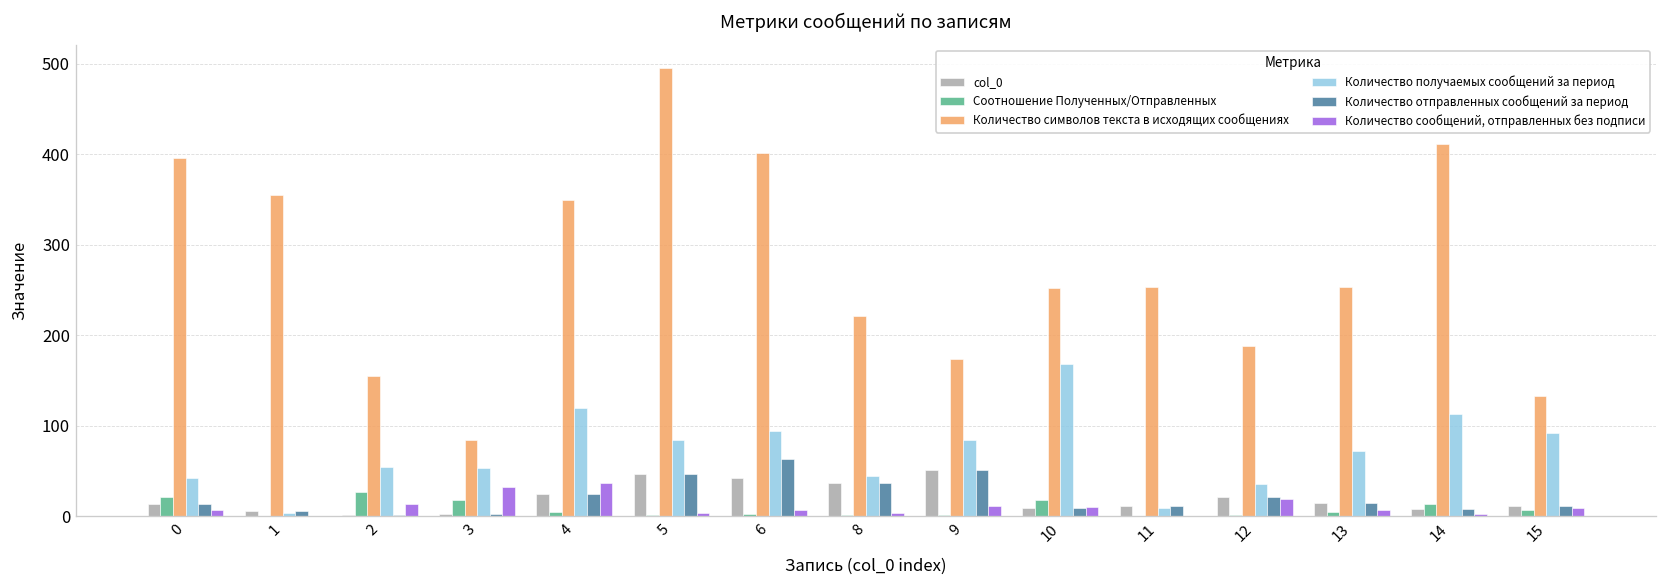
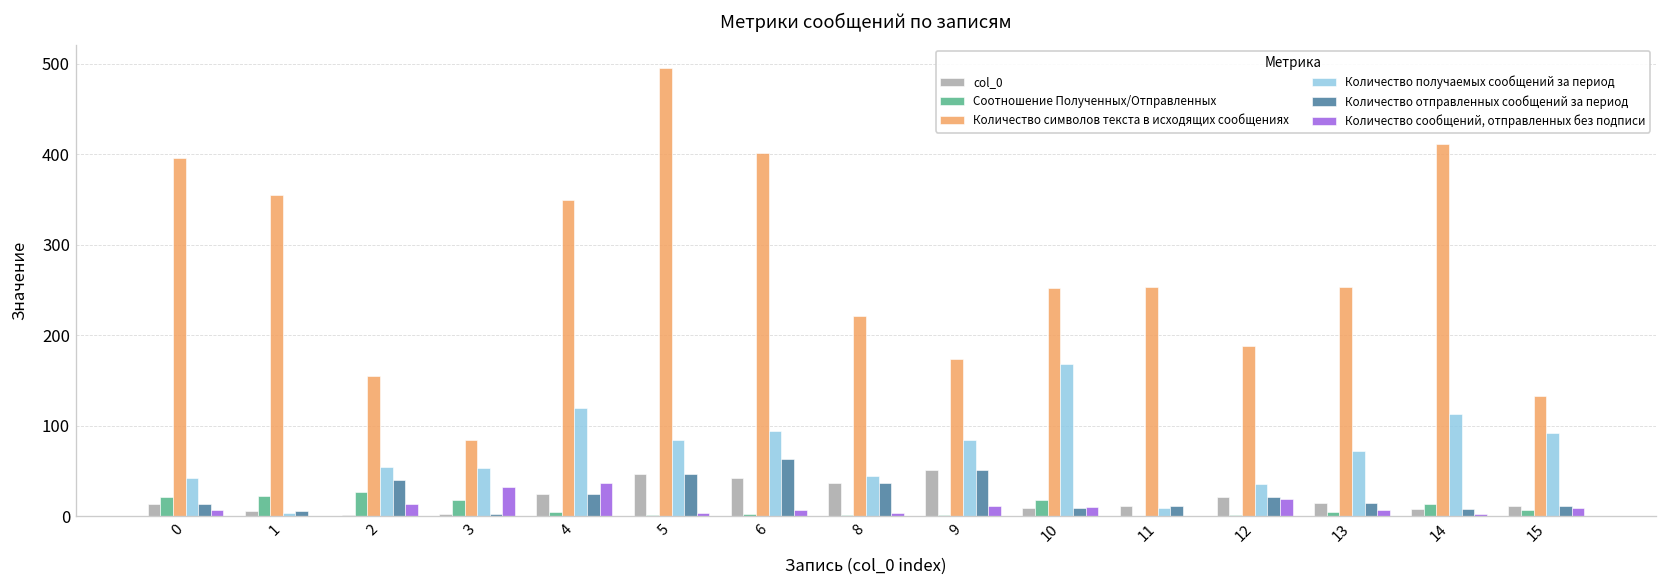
Соотношение Полученных/Отправленных, 1: 0 -> 20
Количество отправленных сообщений за период, 2: 0 -> 40
